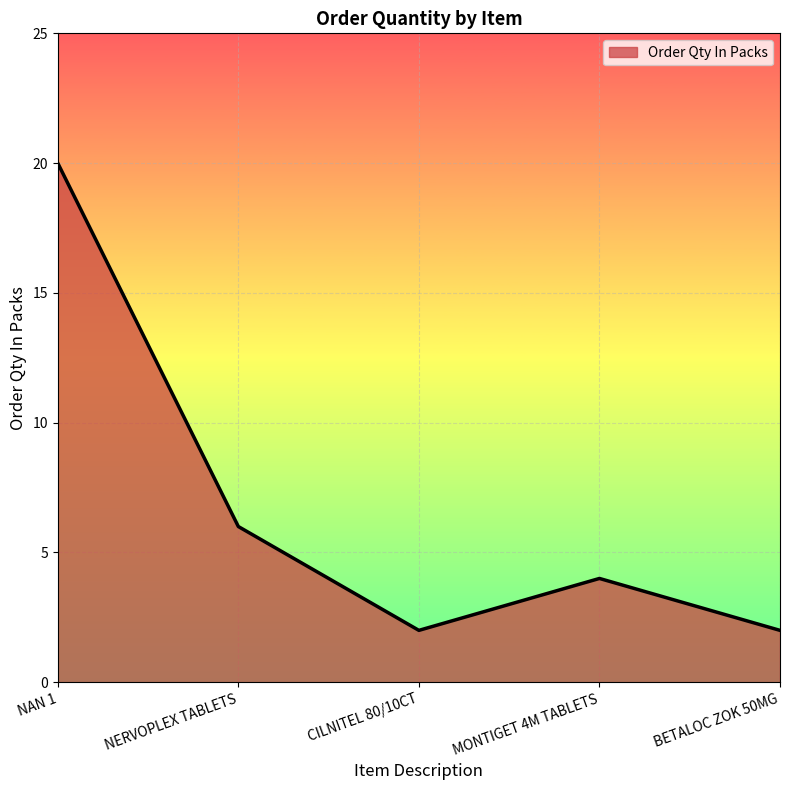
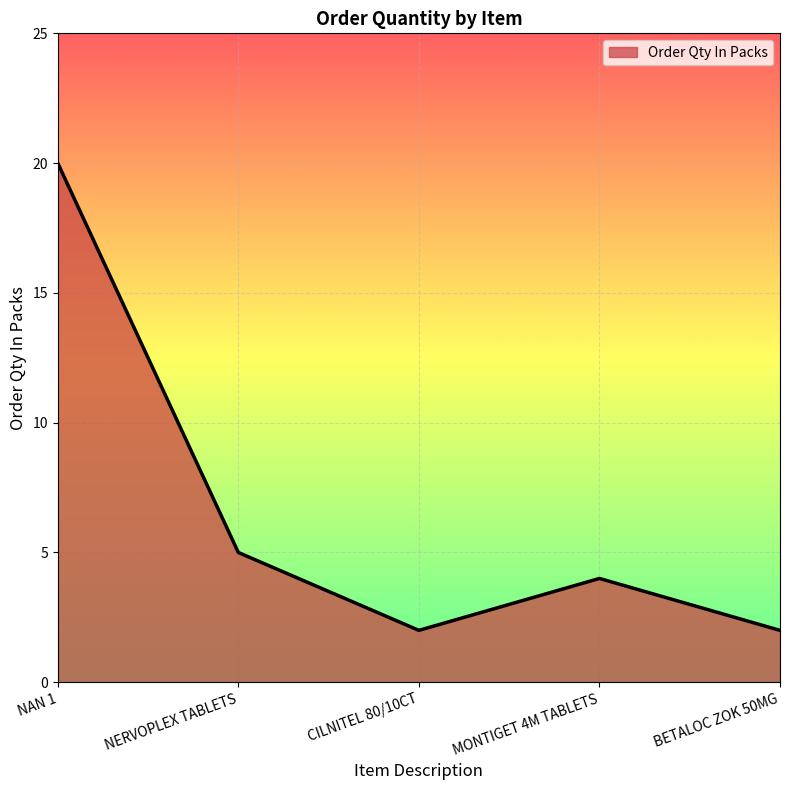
NERVOPLEX TABLETS: 6 -> 5
